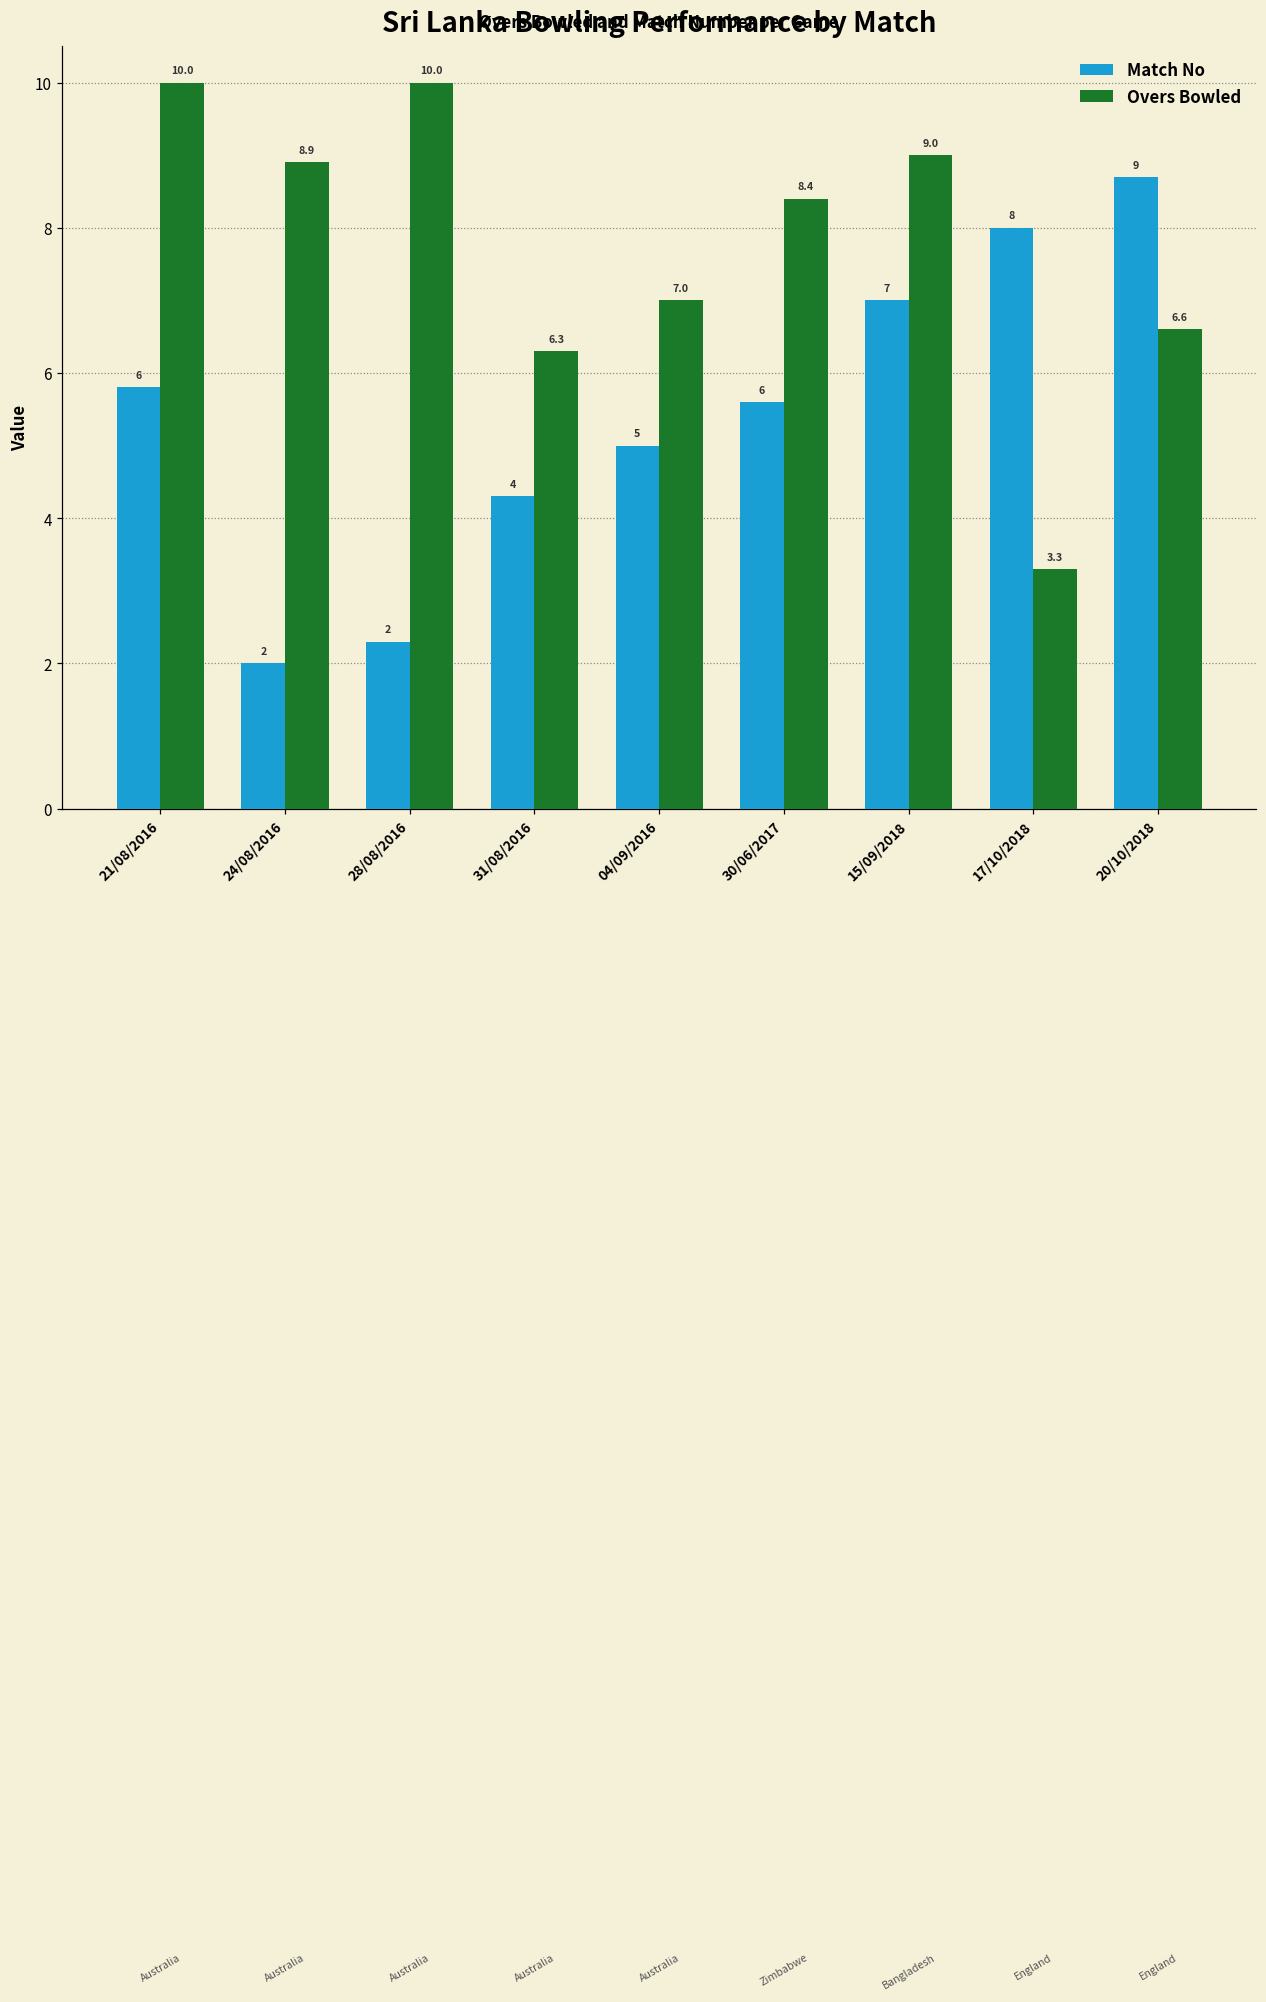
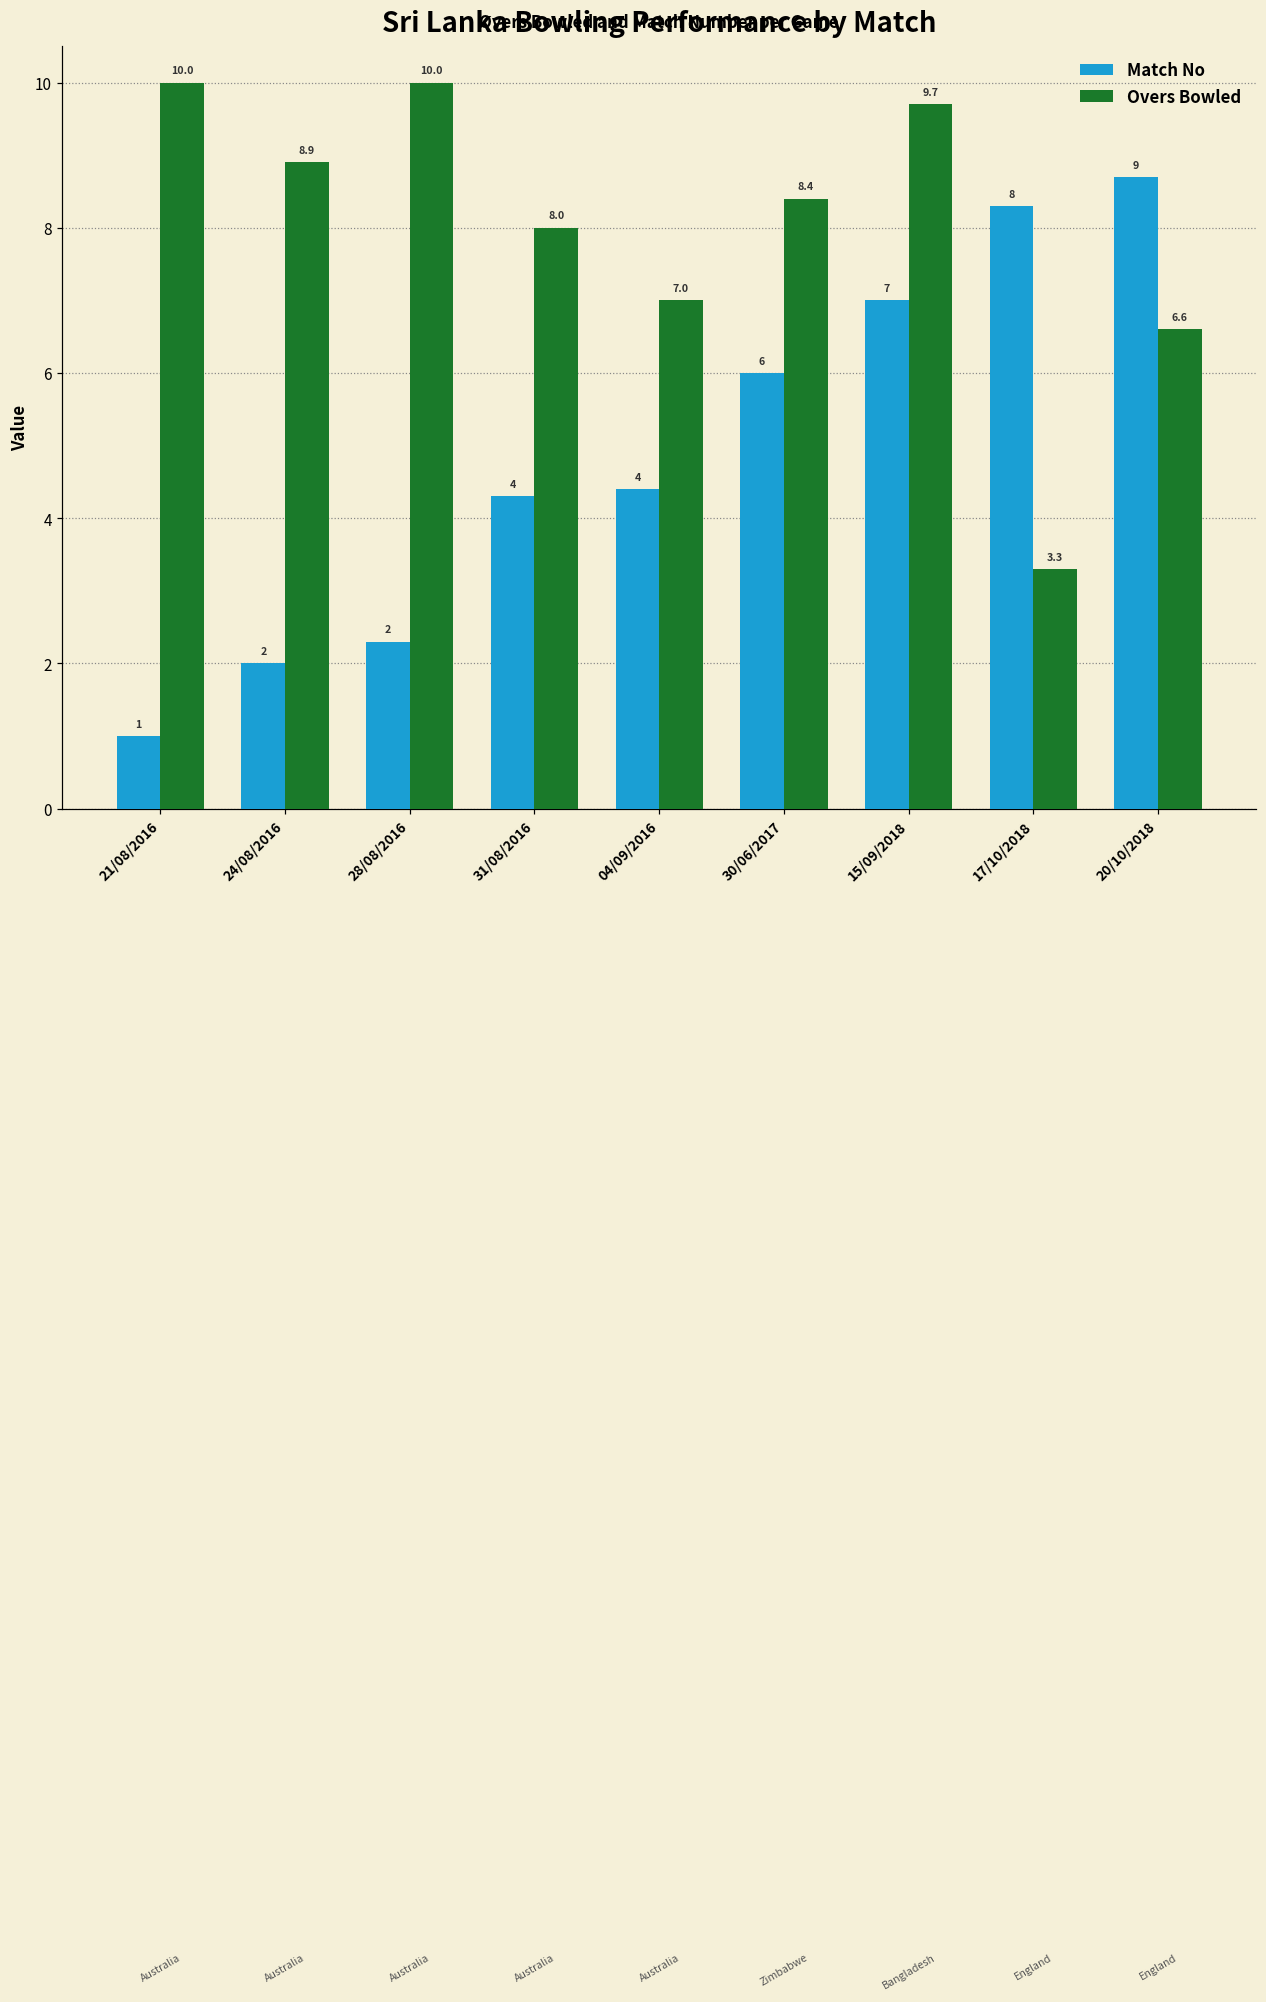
Match No, 21/08/2016: 6 -> 1
Overs Bowled, 31/08/2016: 6.3 -> 8.0
Match No, 04/09/2016: 5 -> 4
Match No, 30/06/2017: 5.6 -> 6.0
Overs Bowled, 15/09/2018: 9.0 -> 9.7
Match No, 17/10/2018: 8.0 -> 8.3
